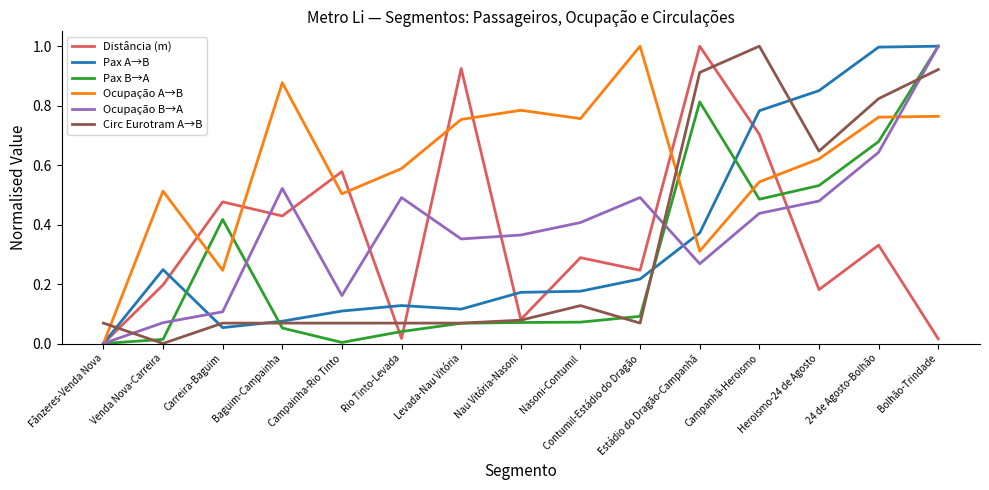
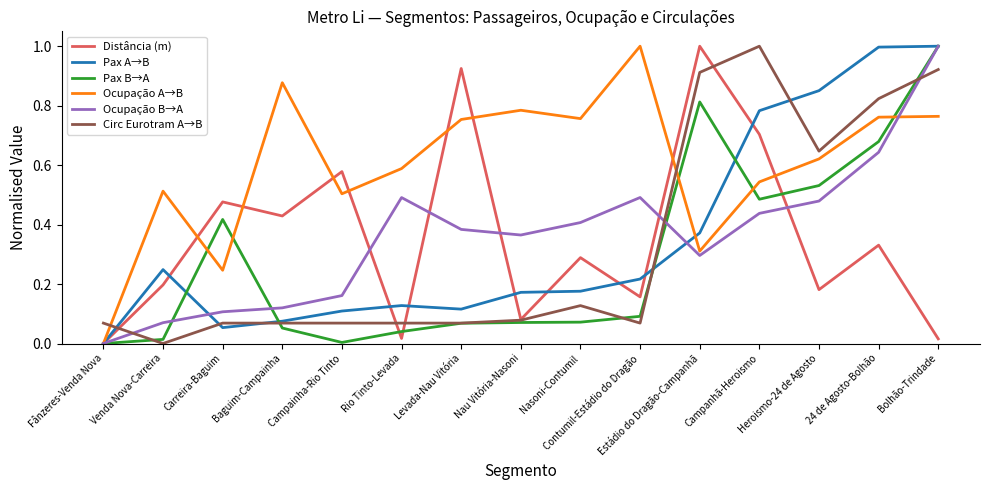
Ocupação B→A, Baguim-Campainha: 0.52 -> 0.12
Ocupação B→A, Levada-Nau Vitória: 0.35 -> 0.38
Distância (m), Contumil-Estádio do Dragão: 0.25 -> 0.16
Ocupação B→A, Estádio do Dragão-Campanhã: 0.27 -> 0.30
